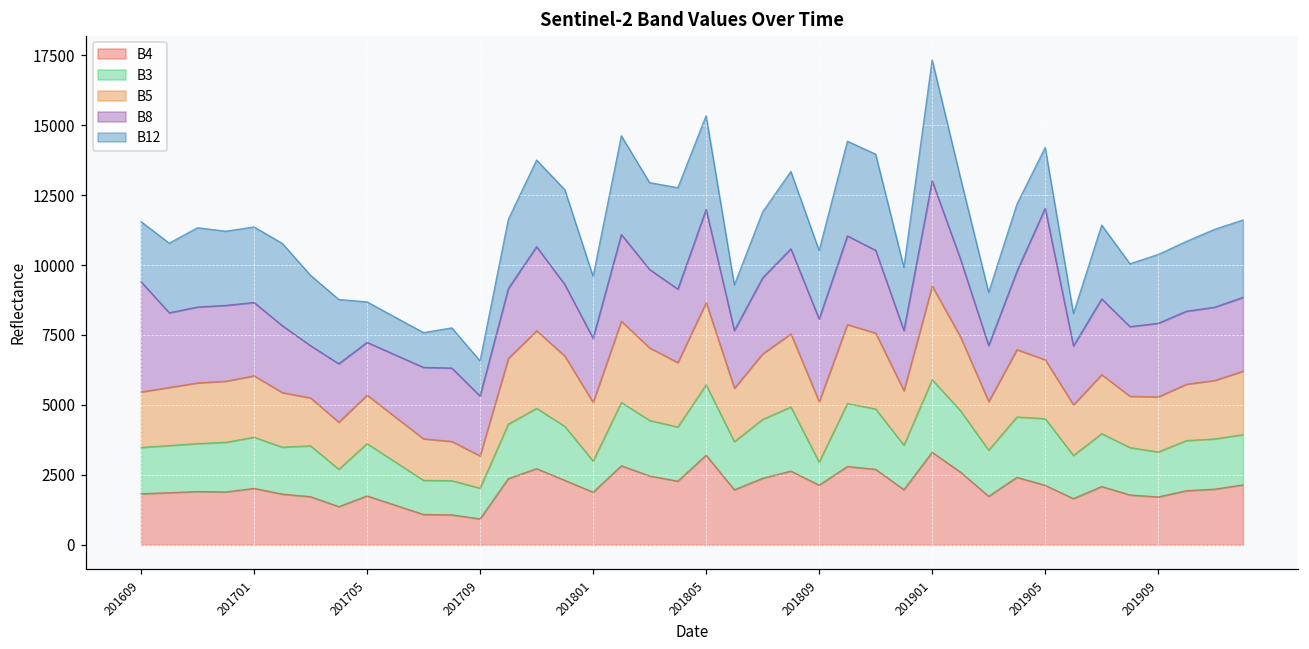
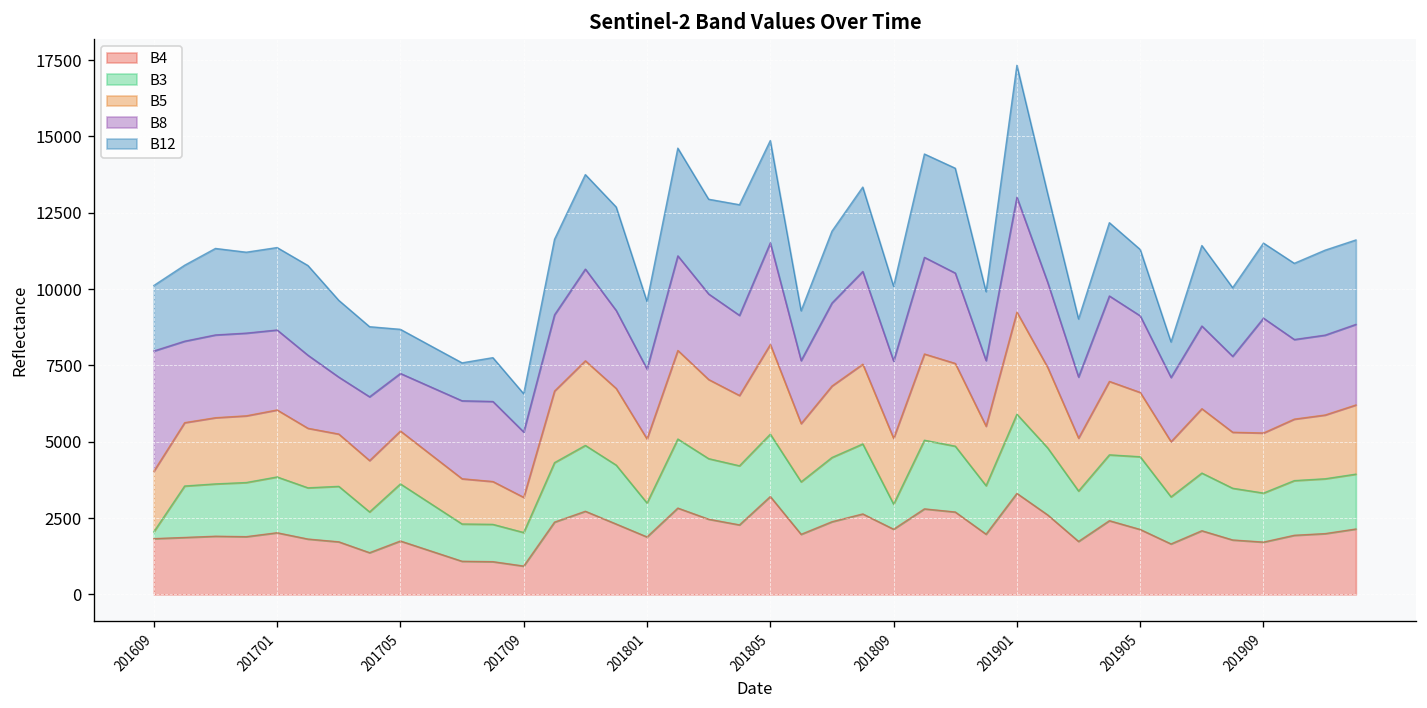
B3, 201609: 1700 -> 200
B3, 201805: 2500 -> 2000
B8, 201809: 3000 -> 2500
B8, 201905: 5400 -> 2500
B8, 201909: 2600 -> 3800
